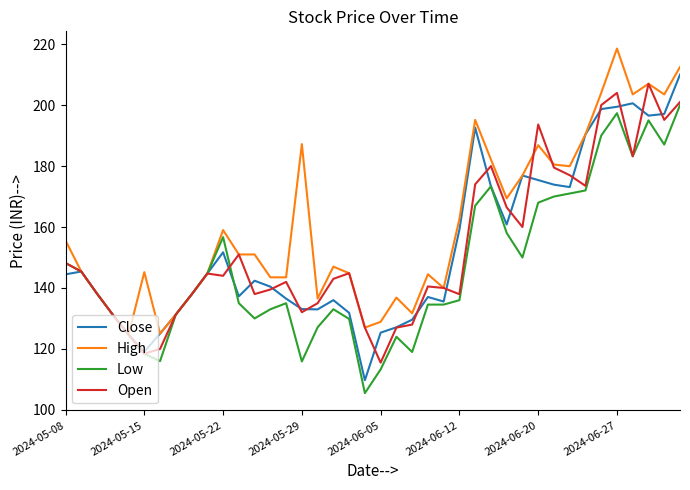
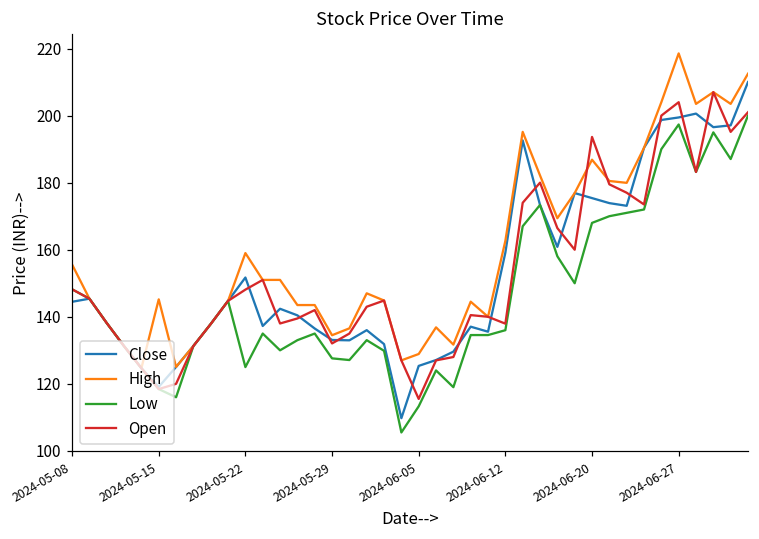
Low, 2024-05-22: 157 -> 125
Open, 2024-05-22: 144 -> 148
High, 2024-05-29: 187 -> 135
Low, 2024-05-29: 116 -> 128
